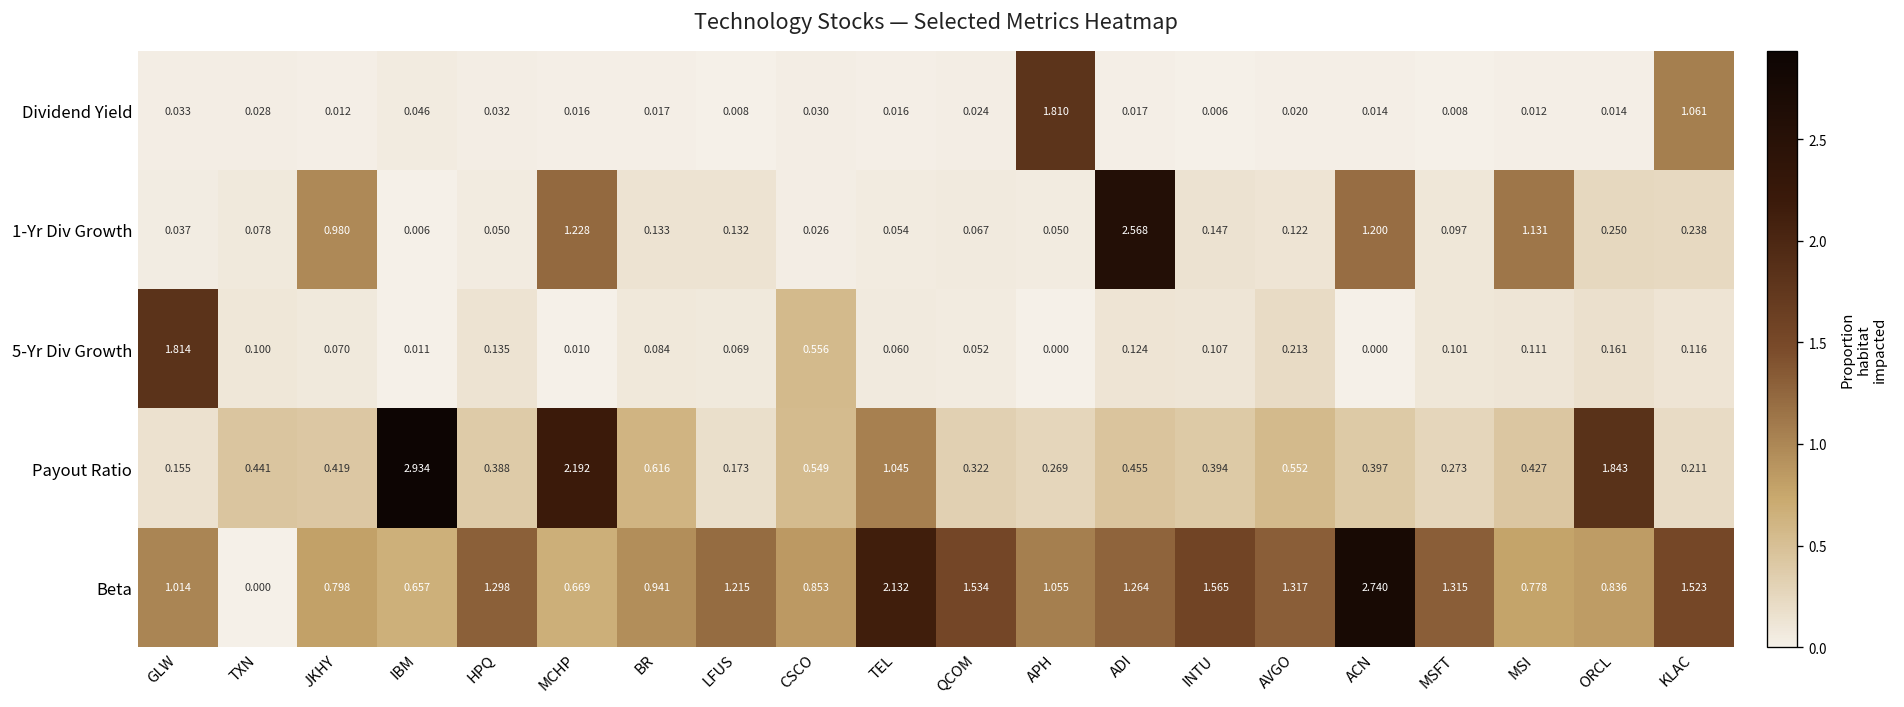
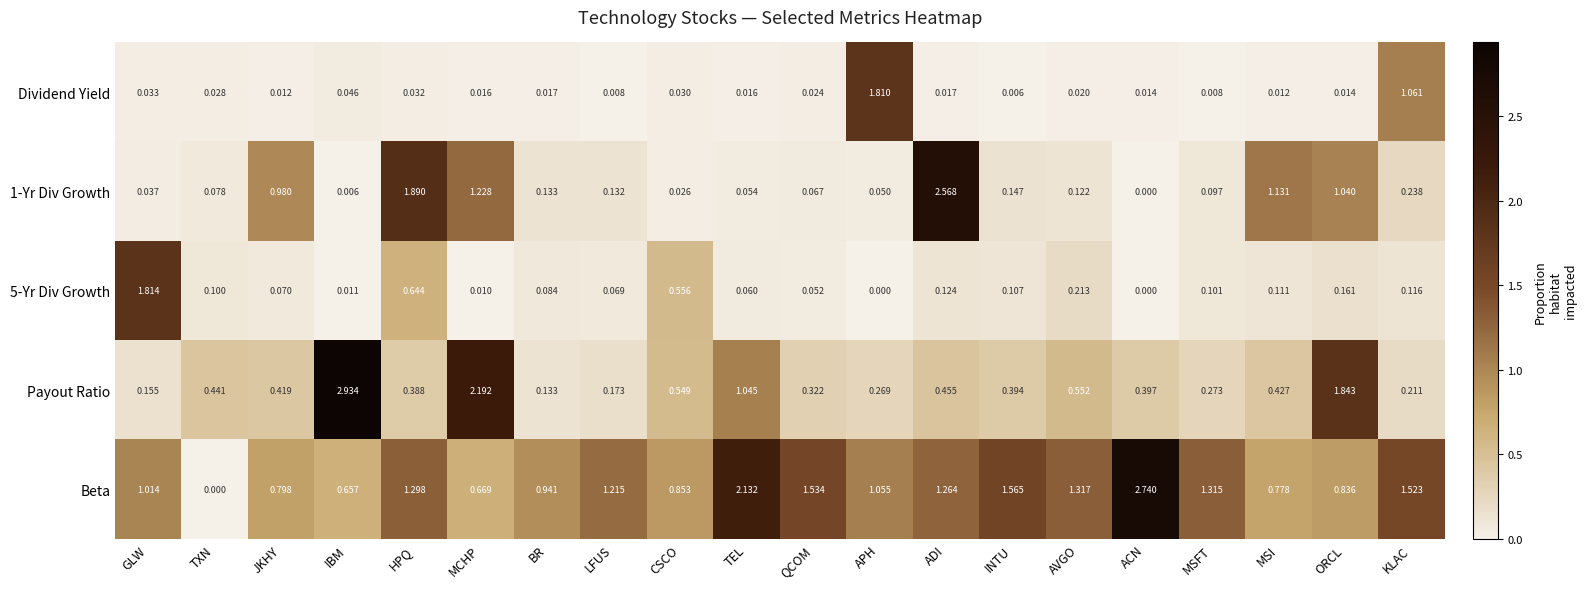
1-Yr Div Growth, HPQ: 0.050 -> 1.890
1-Yr Div Growth, ACN: 1.200 -> 0.000
1-Yr Div Growth, ORCL: 0.250 -> 1.040
5-Yr Div Growth, HPQ: 0.135 -> 0.644
Payout Ratio, BR: 0.616 -> 0.133
